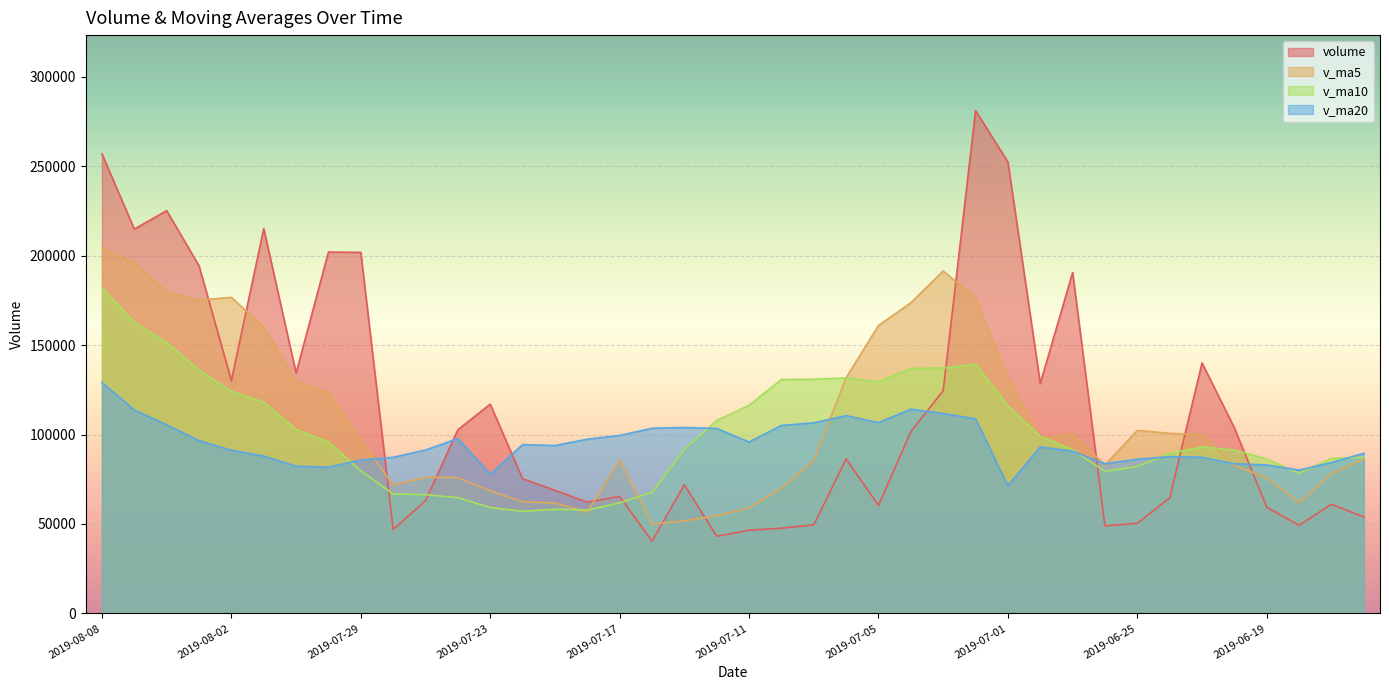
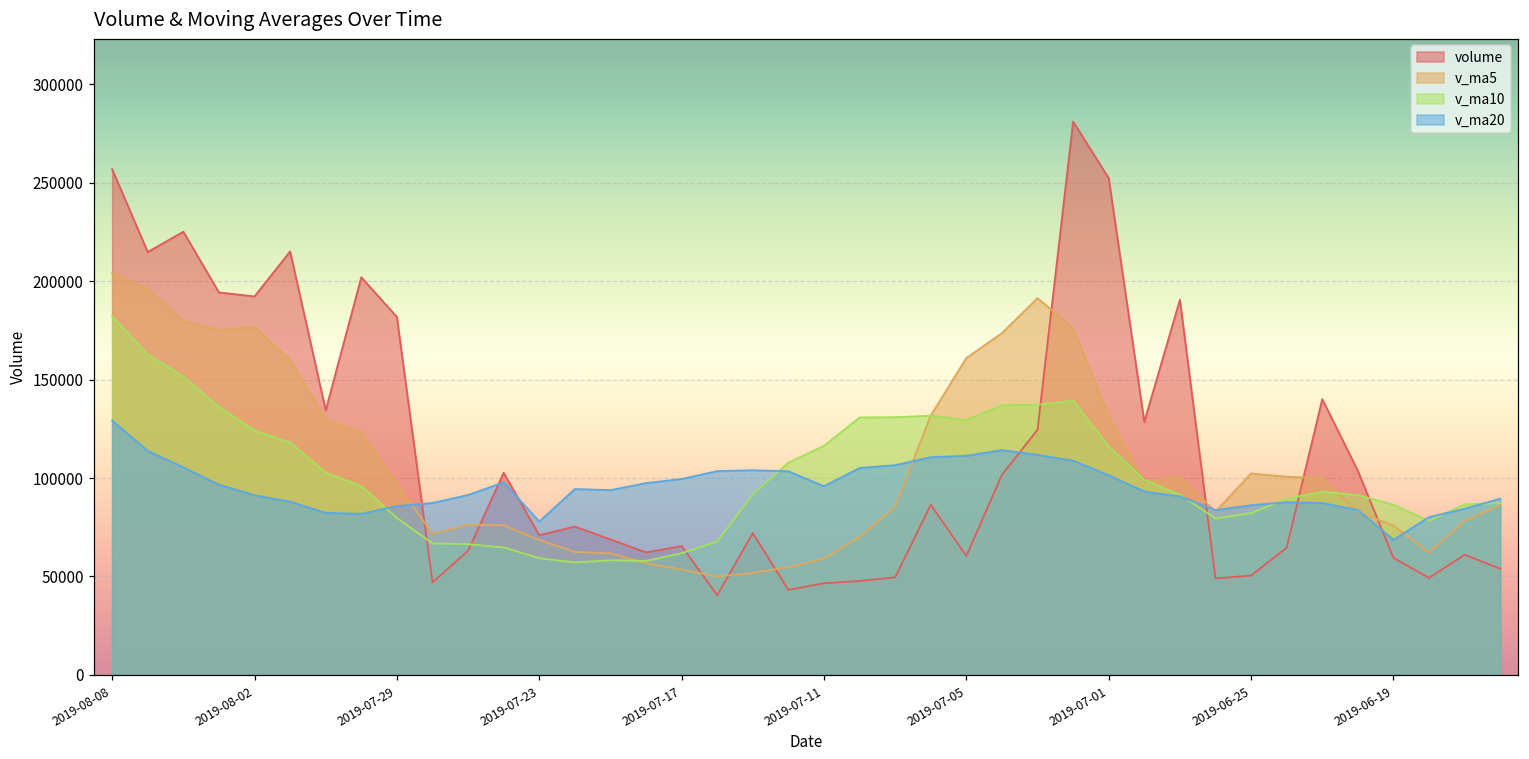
volume, 2019-08-02: 130000 -> 192000
volume, 2019-07-29: 202000 -> 182000
volume, 2019-07-23: 117000 -> 71000
v_ma5, 2019-07-17: 86000 -> 53000
v_ma20, 2019-07-05: 107000 -> 111000
v_ma20, 2019-07-01: 71000 -> 101000
v_ma20, 2019-06-19: 83000 -> 69000
